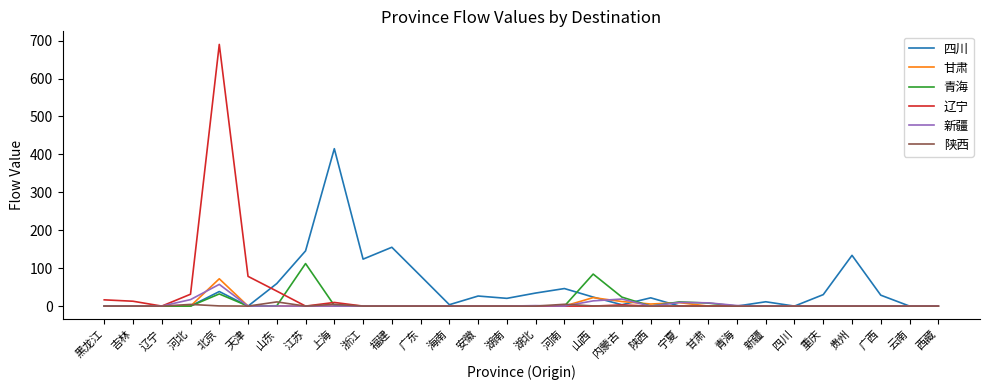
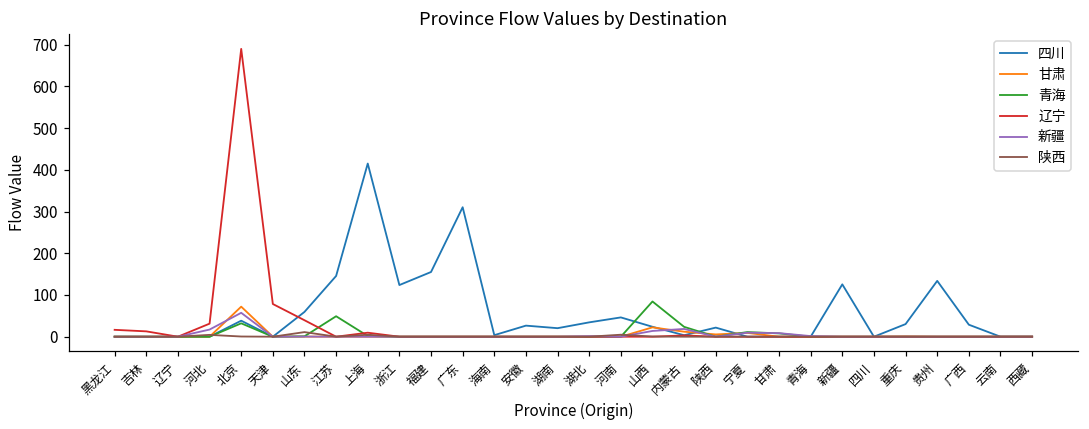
青海, 江苏: 110 -> 50
四川, 广东: 80 -> 310
四川, 新疆: 10 -> 130
